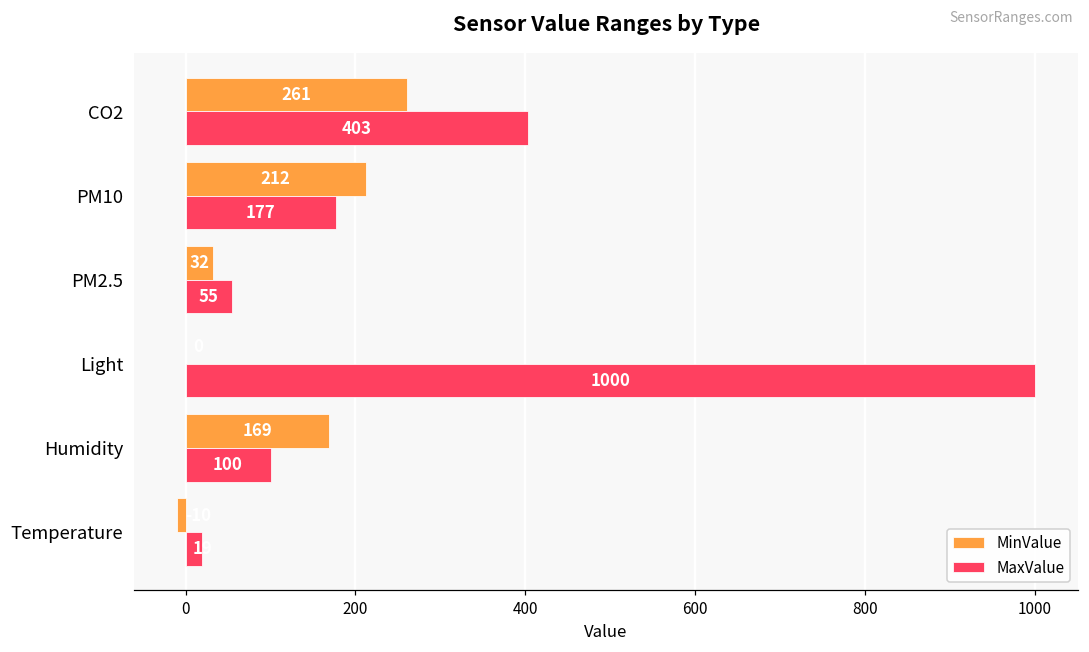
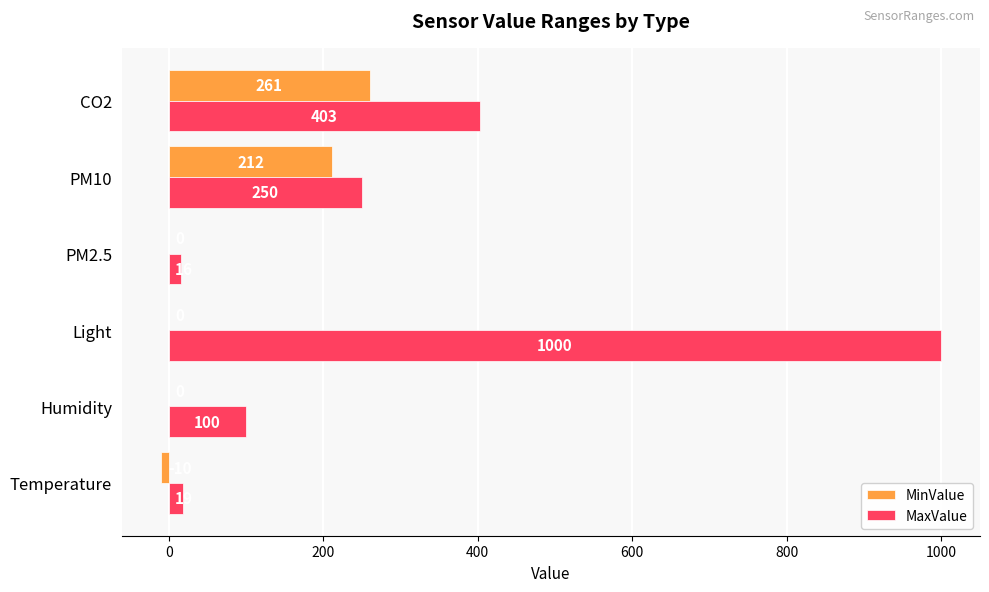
MaxValue, PM10: 177 -> 250
MinValue, PM2.5: 30 -> 0
MaxValue, PM2.5: 60 -> 20
MinValue, Humidity: 170 -> 0
